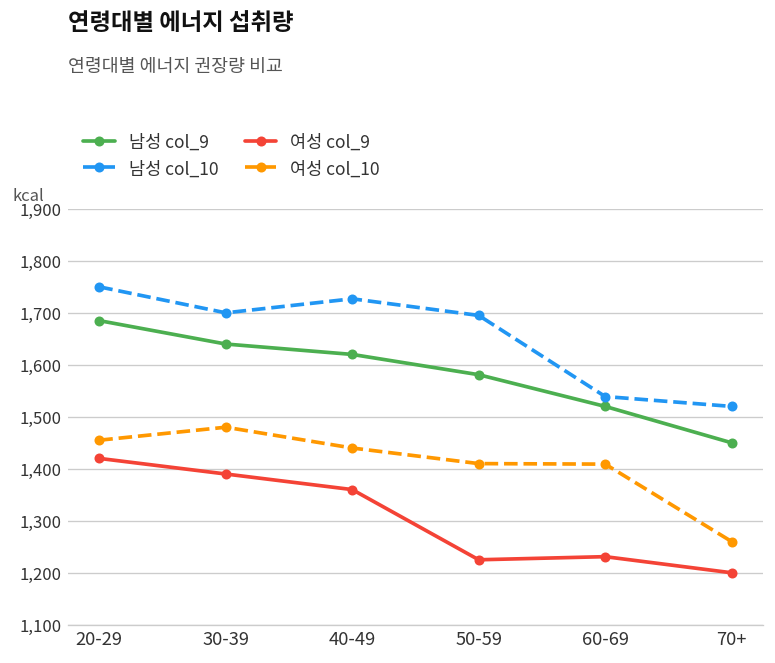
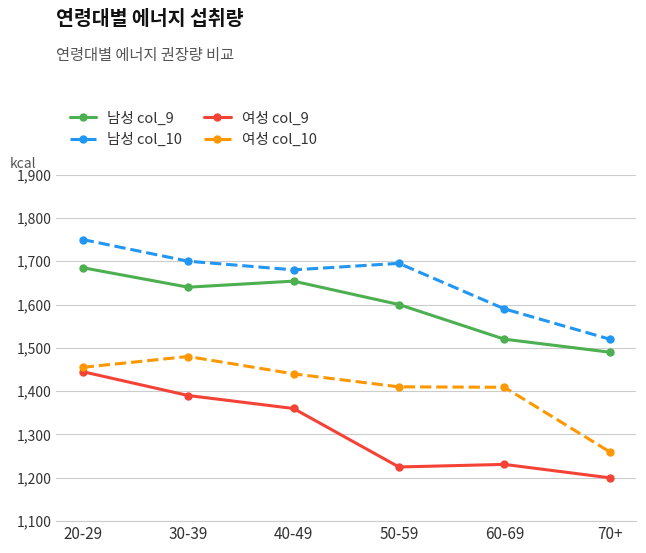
여성 col_9, 20-29: 1,420 -> 1,450
남성 col_9, 40-49: 1,620 -> 1,650
남성 col_10, 40-49: 1,730 -> 1,680
남성 col_9, 50-59: 1,580 -> 1,600
남성 col_10, 60-69: 1,540 -> 1,590
남성 col_9, 70+: 1,450 -> 1,490
